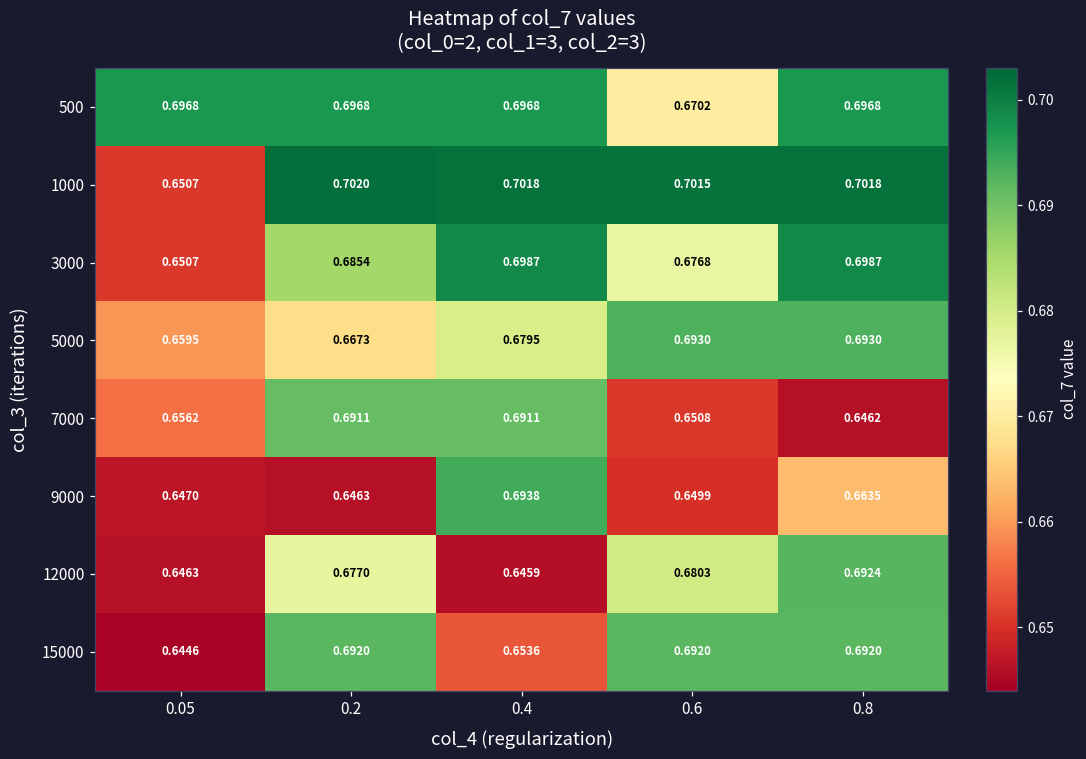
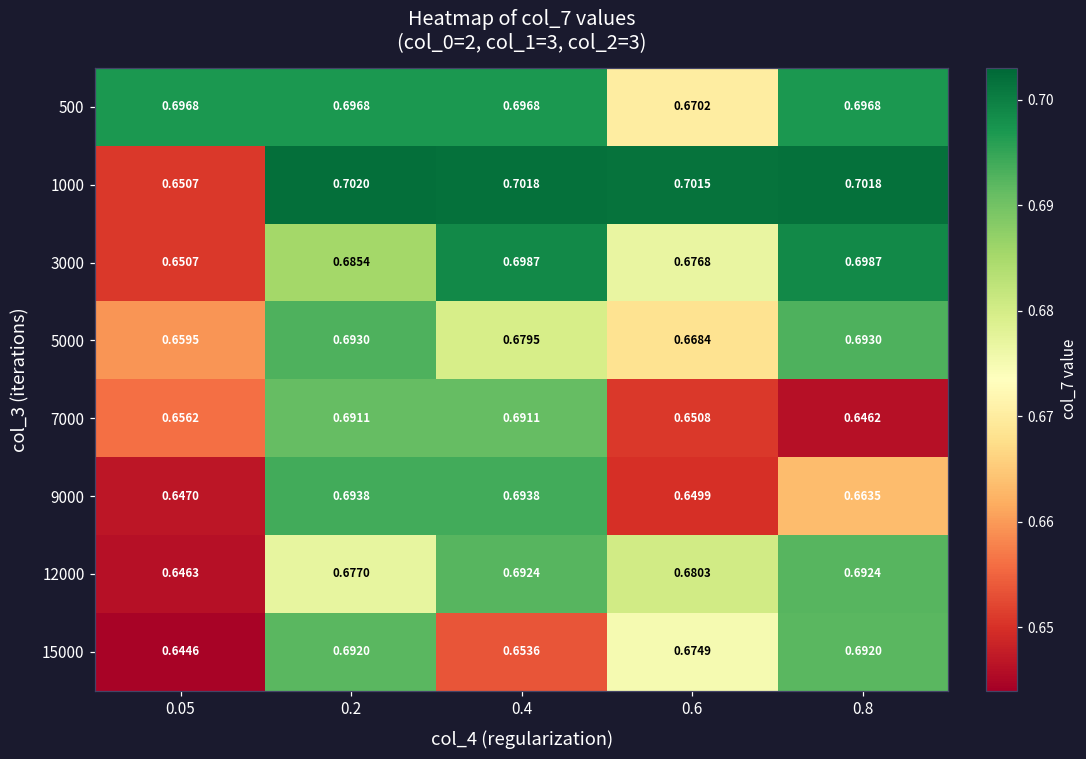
5000, 0.2: 0.6673 -> 0.6930
5000, 0.6: 0.6930 -> 0.6684
9000, 0.2: 0.6463 -> 0.6938
12000, 0.4: 0.6459 -> 0.6924
15000, 0.6: 0.6920 -> 0.6749
